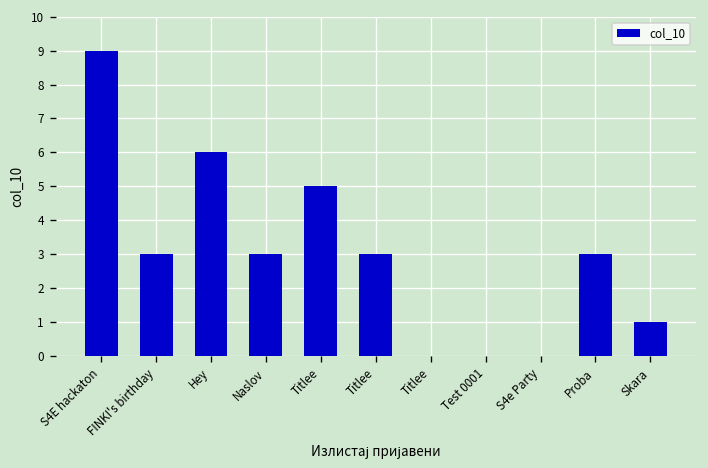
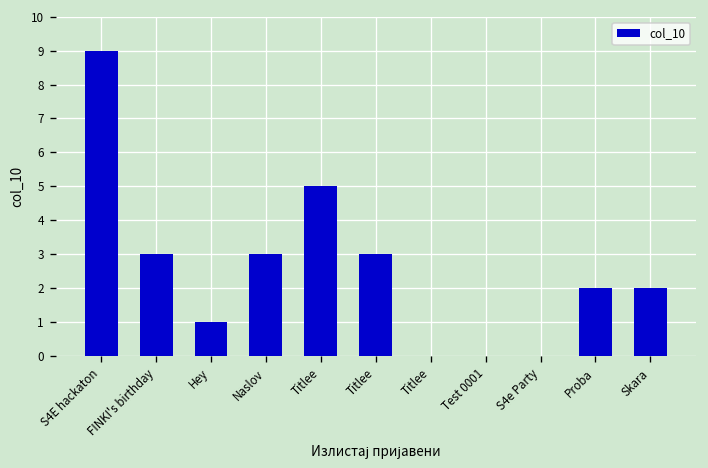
Hey: 6 -> 1
Proba: 3 -> 2
Skara: 1 -> 2
